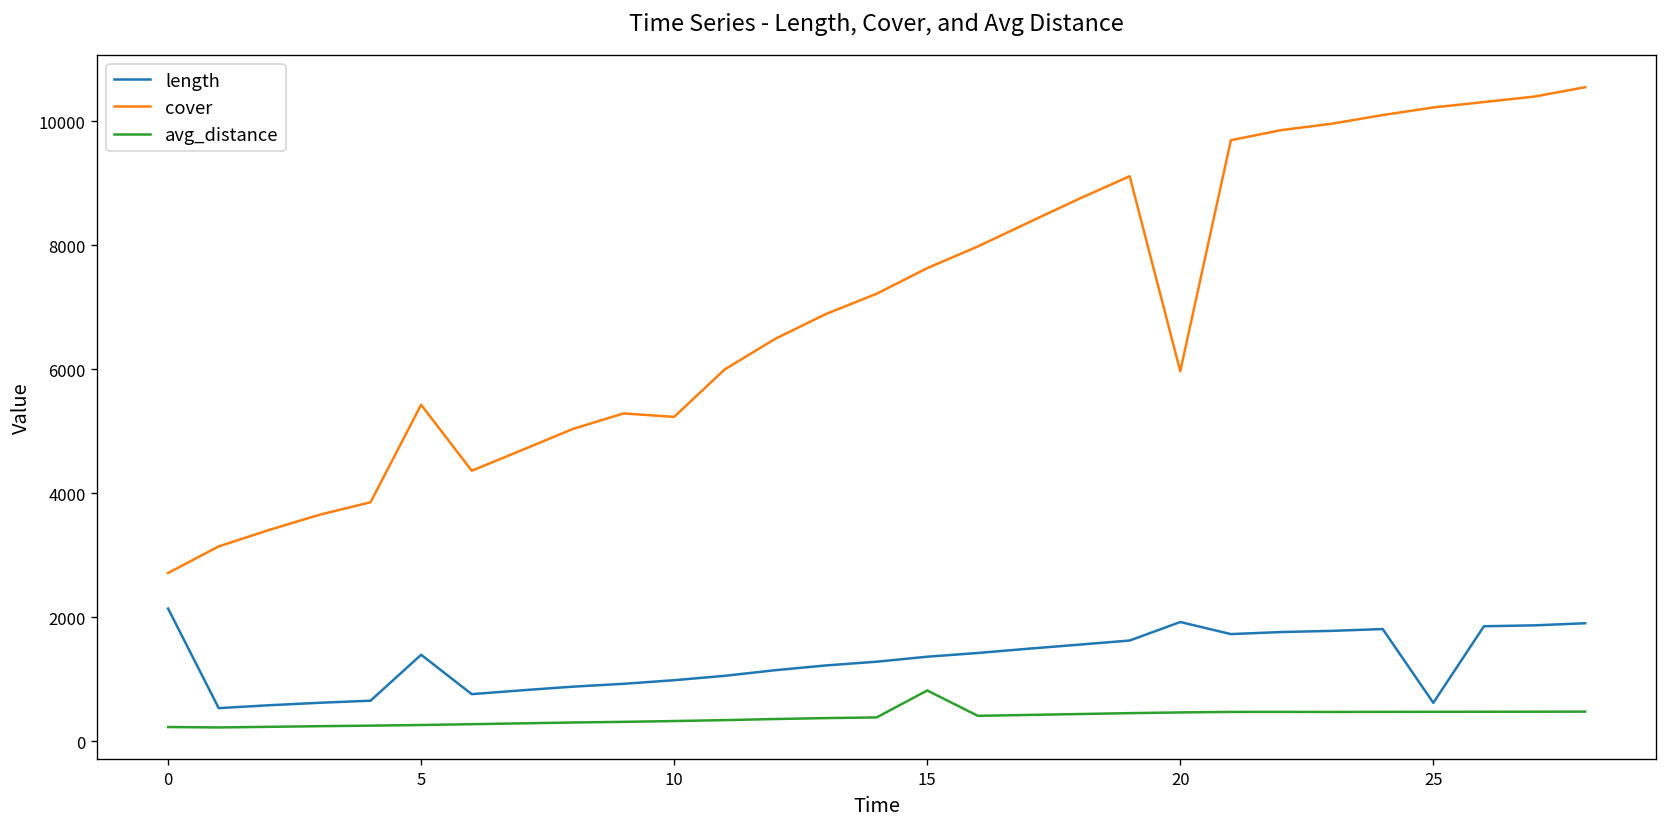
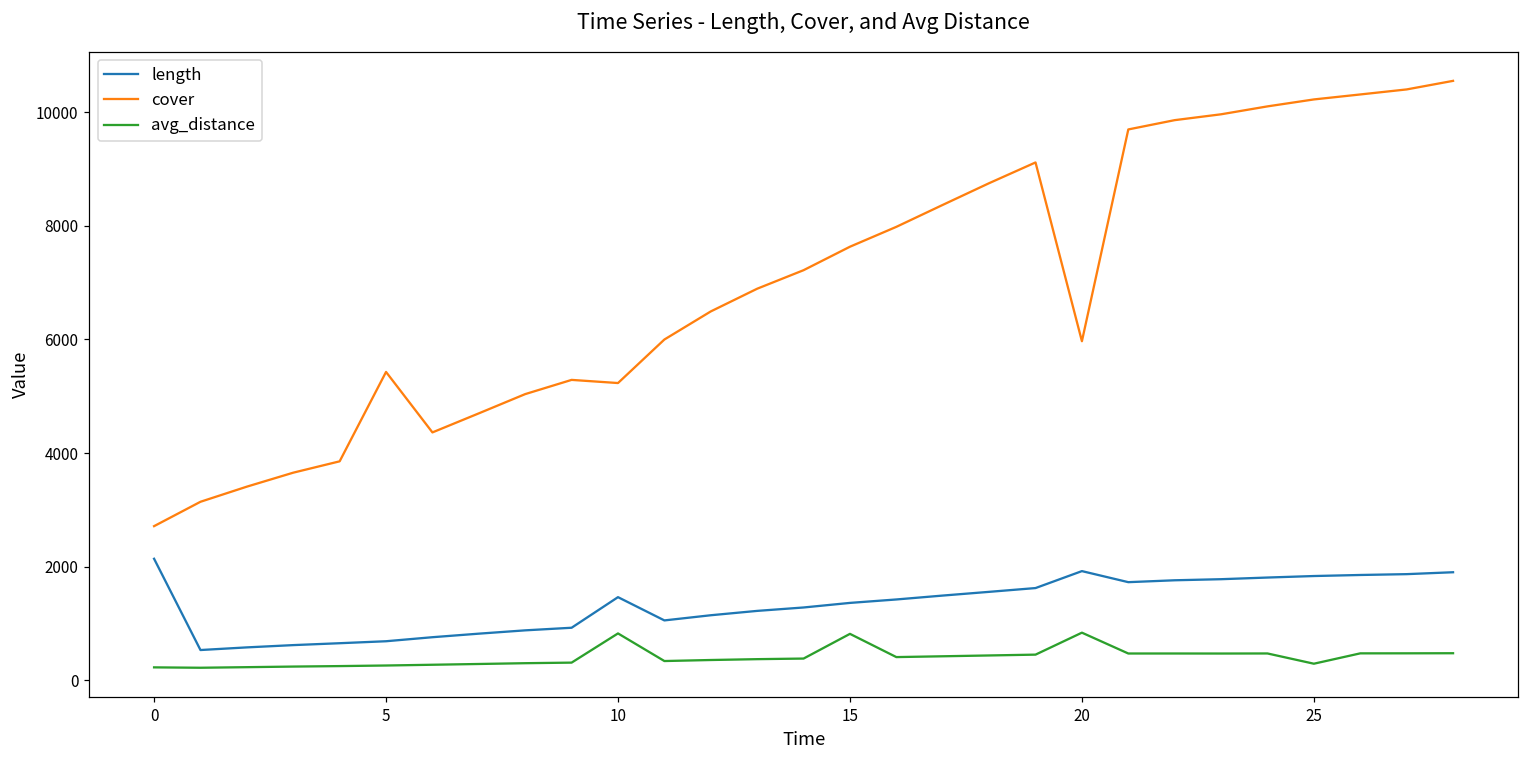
length, 5: 1400 -> 700
length, 10: 1000 -> 1500
avg_distance, 10: 300 -> 800
avg_distance, 20: 500 -> 800
length, 25: 600 -> 1800
avg_distance, 25: 500 -> 300
